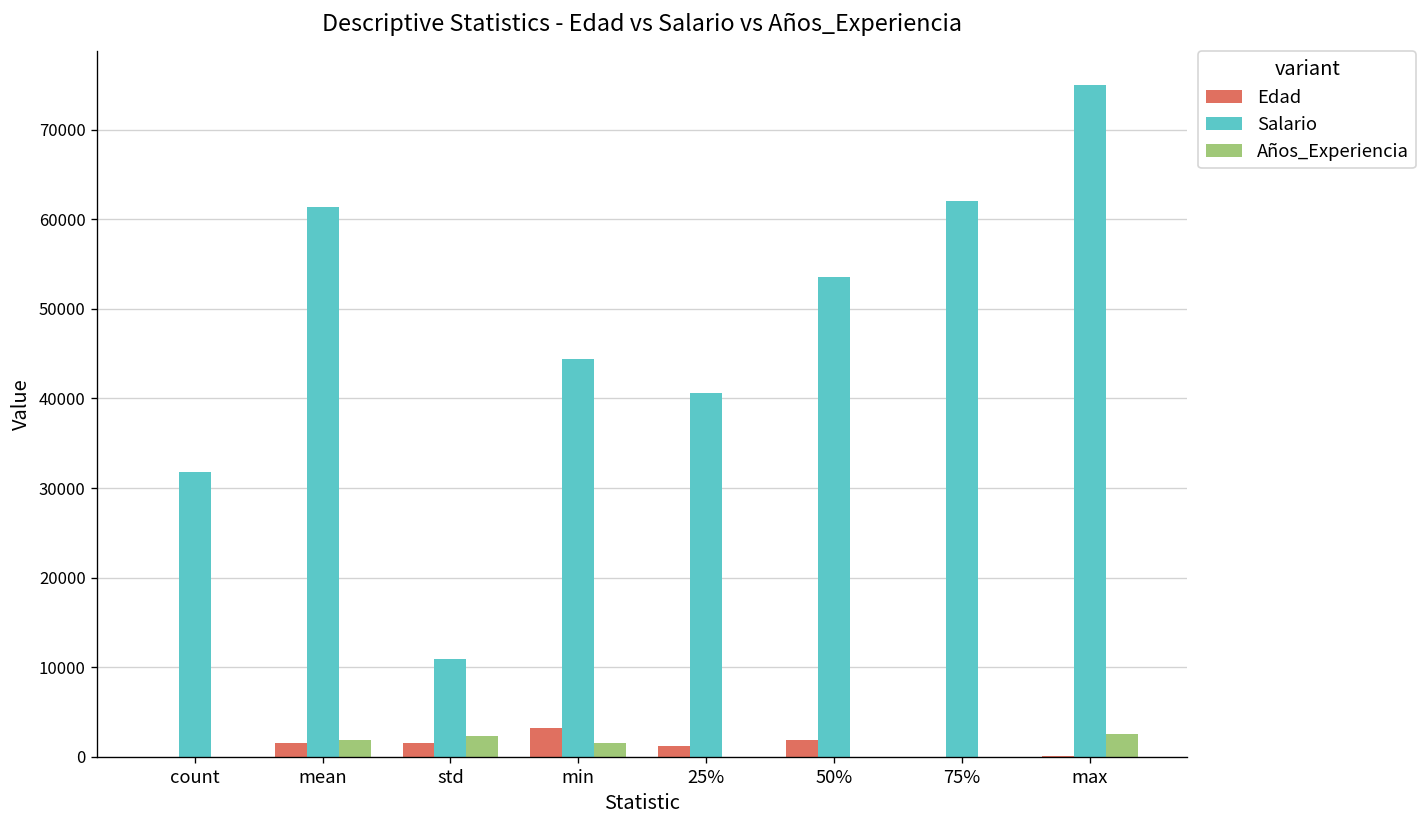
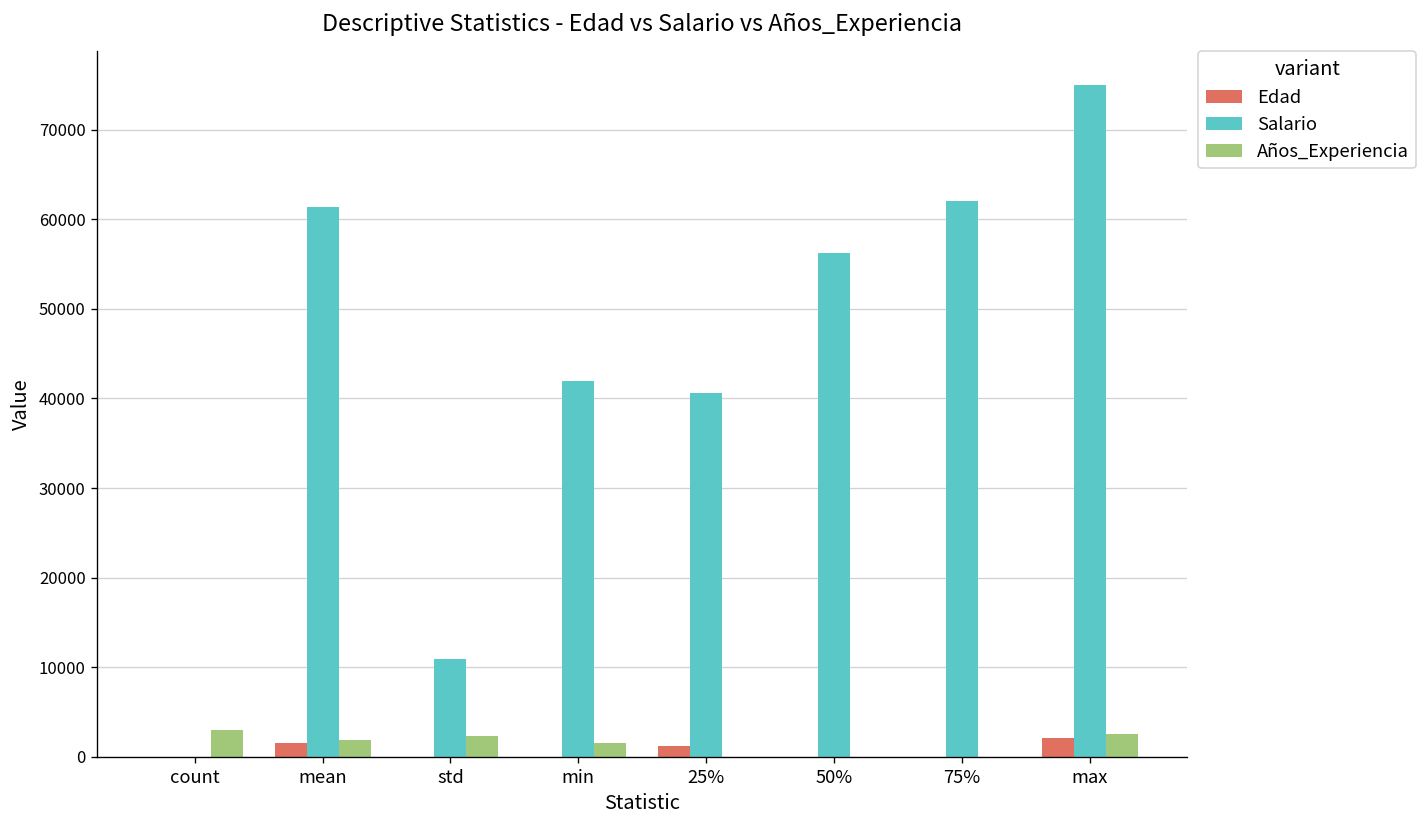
Salario, count: 32000 -> 0
Años_Experiencia, count: 0 -> 3000
Edad, std: 2000 -> 0
Edad, min: 3000 -> 0
Salario, min: 44000 -> 42000
Edad, 50%: 2000 -> 0
Salario, 50%: 54000 -> 56000
Edad, max: 0 -> 2000
